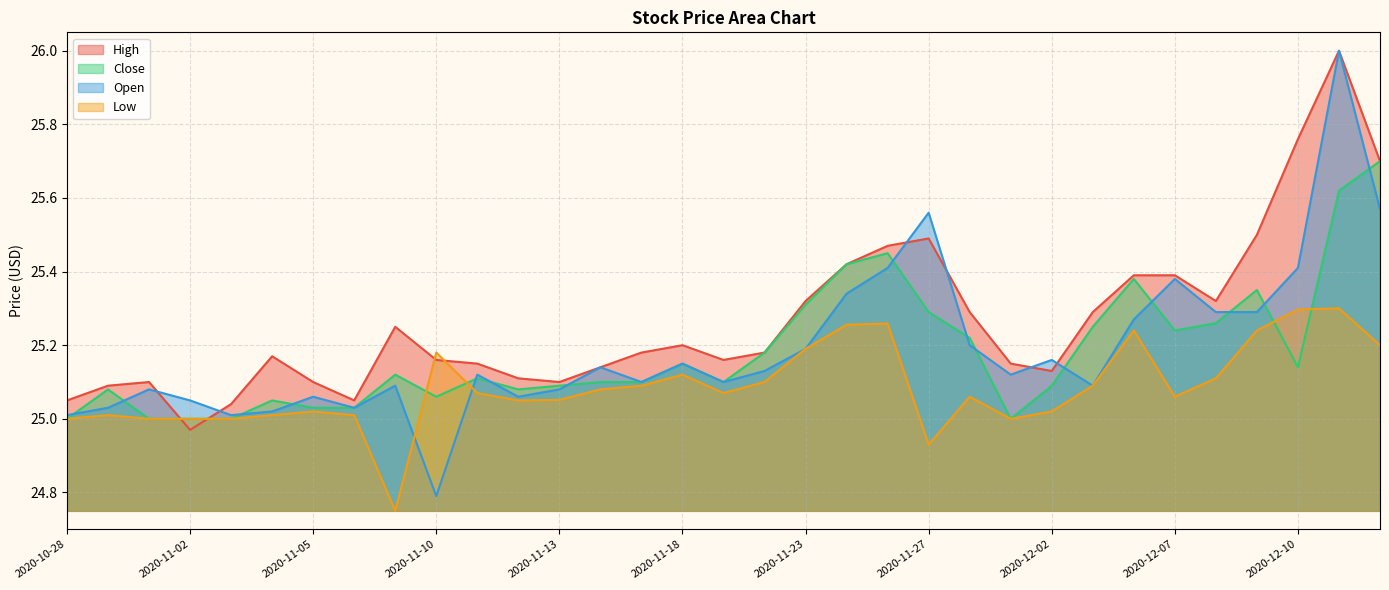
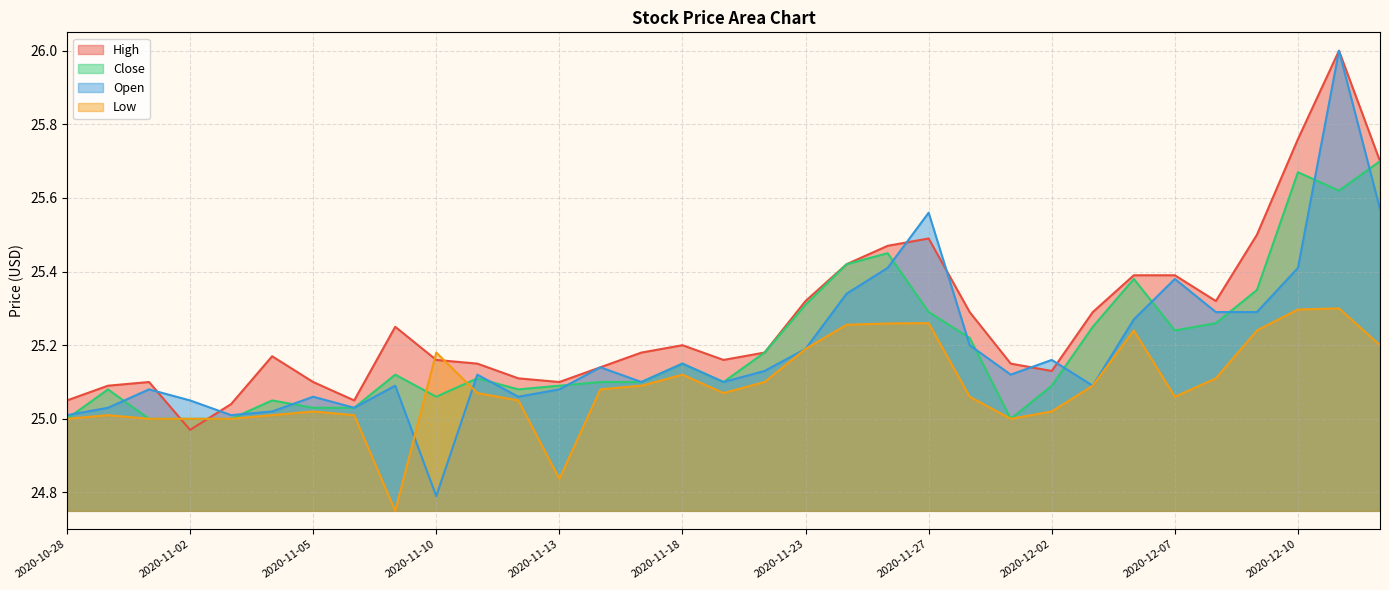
Low, 2020-11-13: 25.05 -> 24.84
Low, 2020-11-27: 24.93 -> 25.26
Close, 2020-12-10: 25.14 -> 25.67
